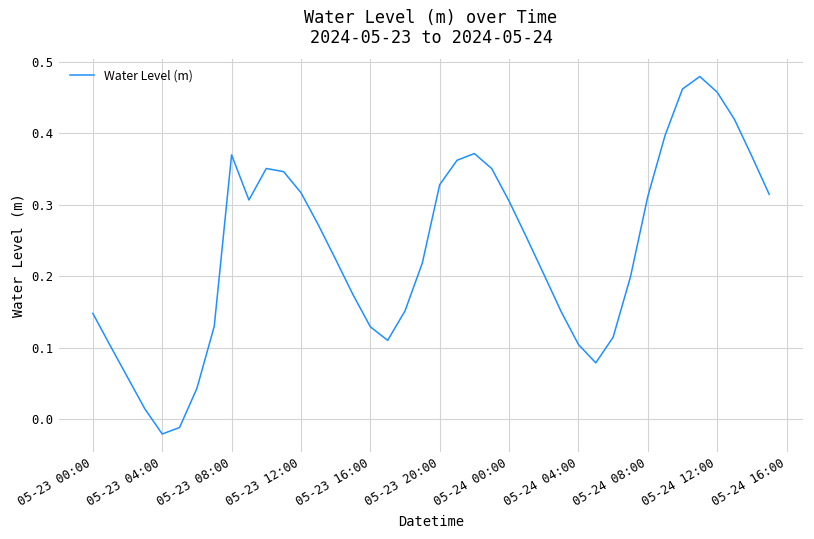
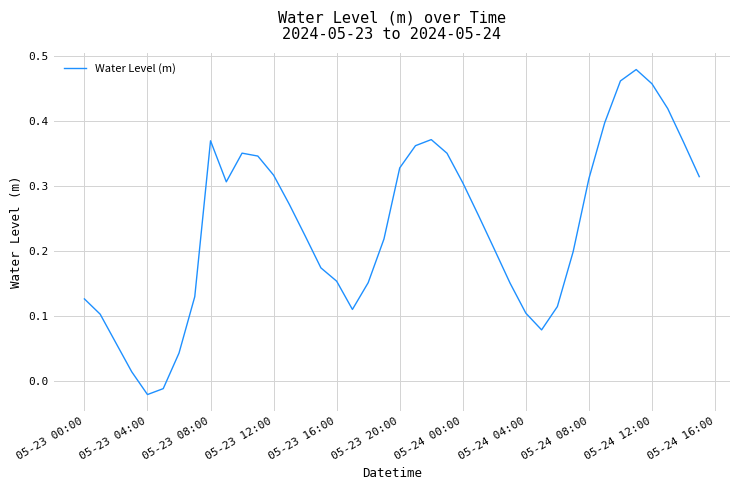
05-23 00:00: 0.15 -> 0.13
05-23 16:00: 0.13 -> 0.15
